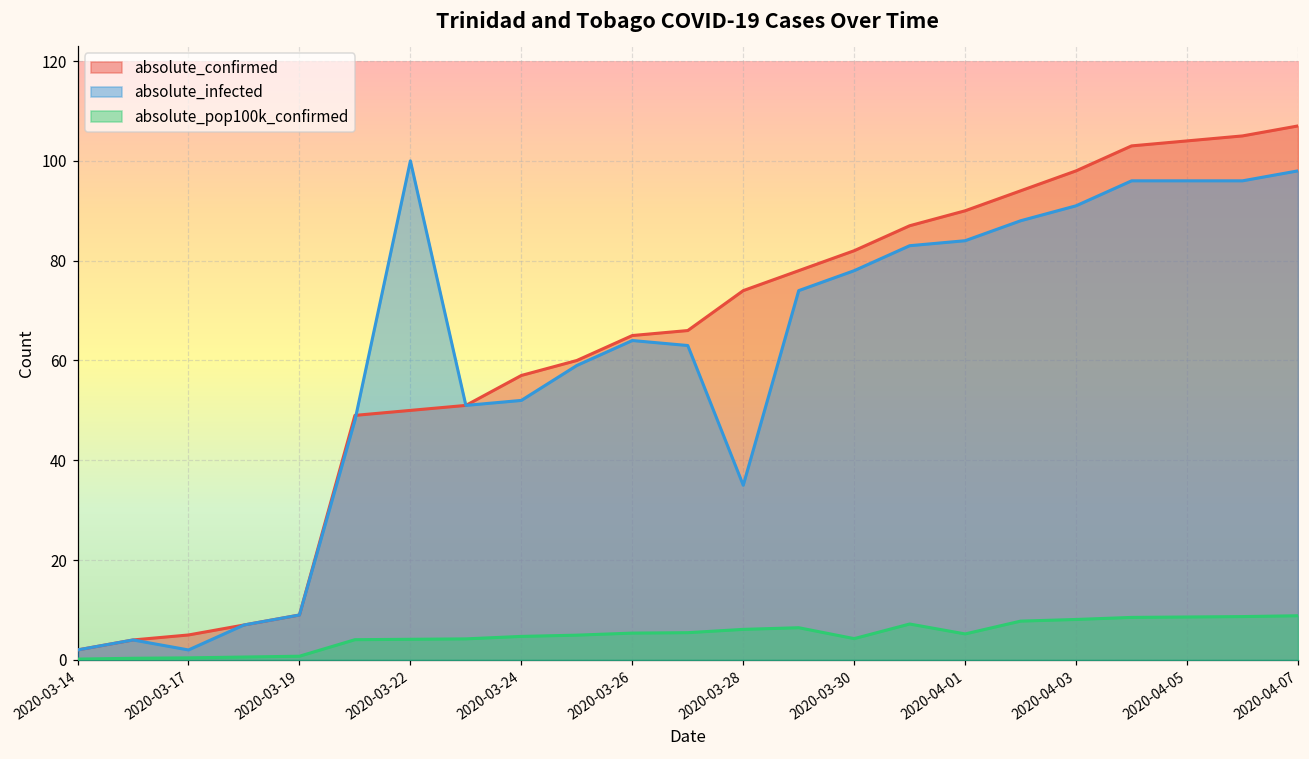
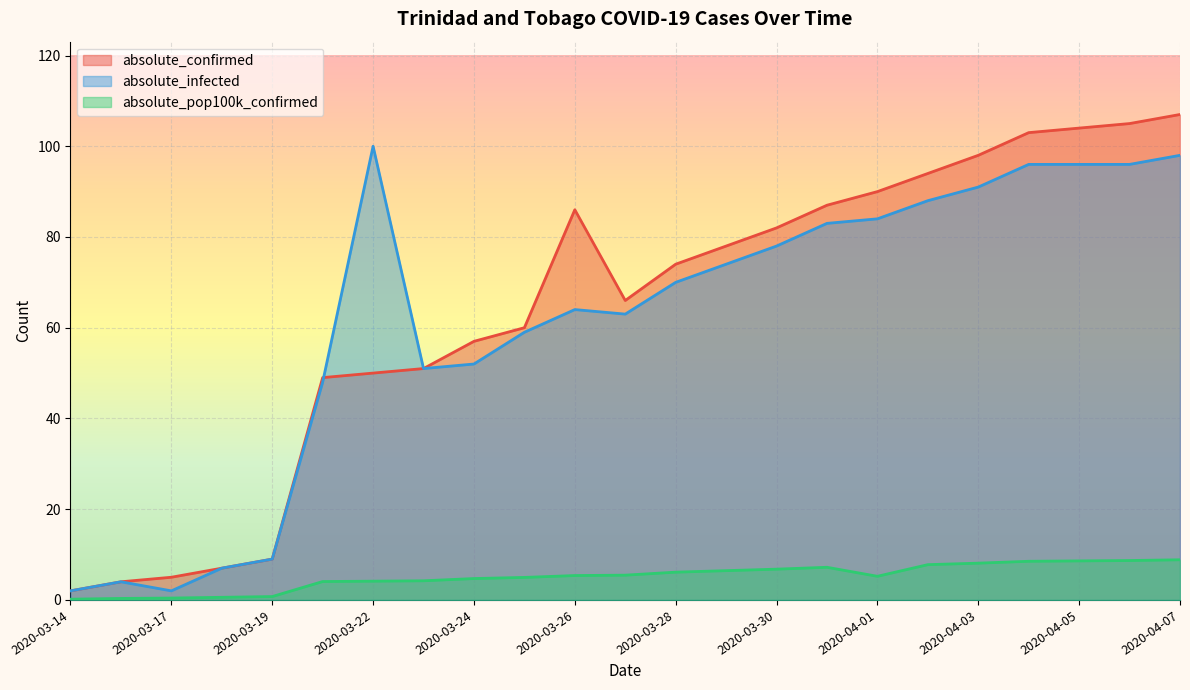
absolute_confirmed, 2020-03-26: 65 -> 86
absolute_infected, 2020-03-28: 35 -> 70
absolute_pop100k_confirmed, 2020-03-30: 4 -> 7
